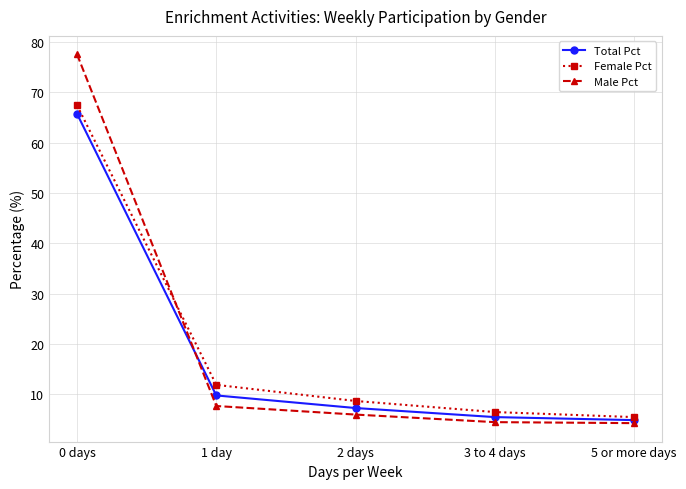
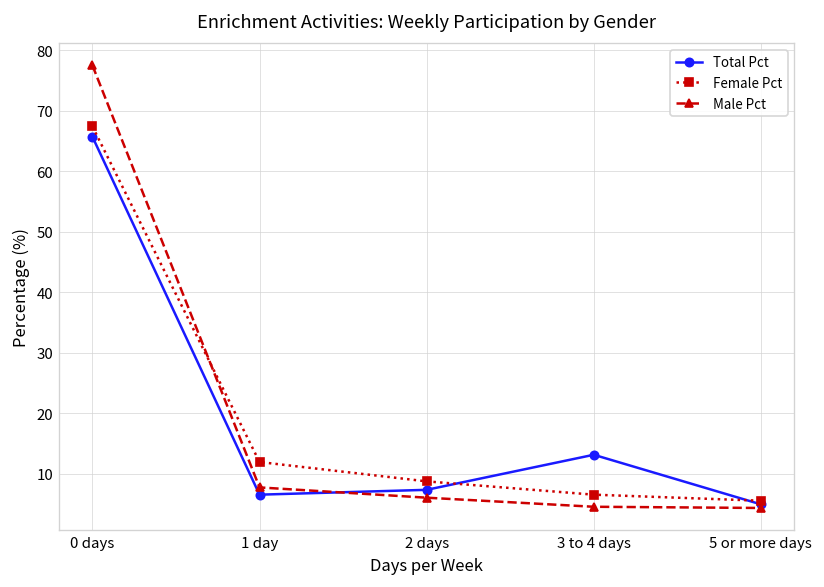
Total Pct, 1 day: 10 -> 7
Total Pct, 3 to 4 days: 6 -> 13
